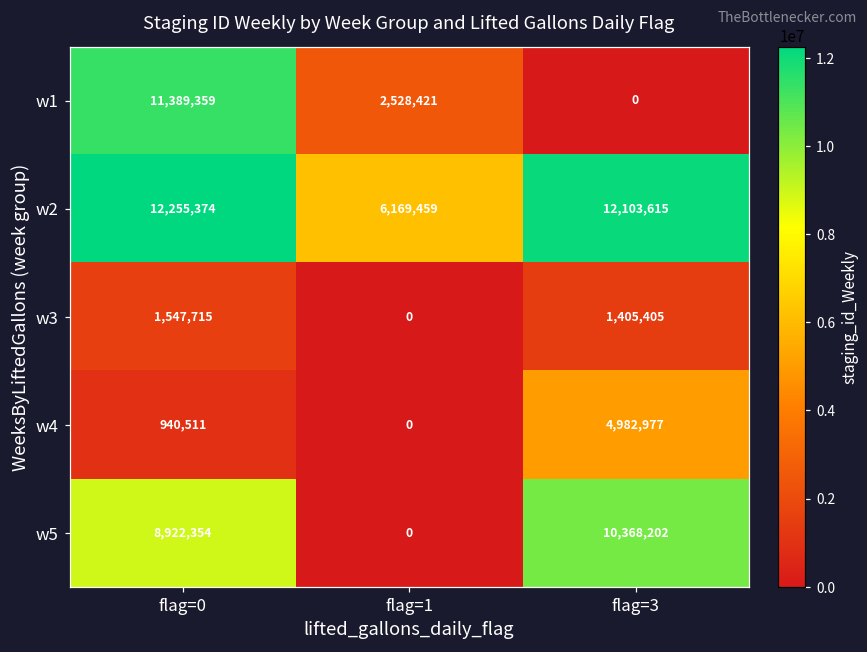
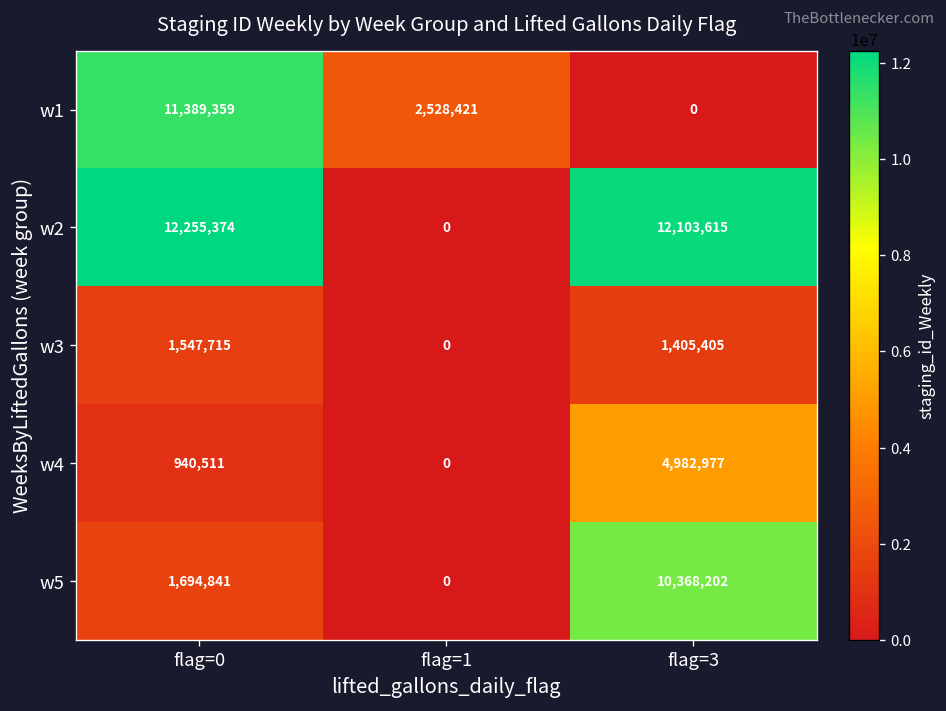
w2, flag=1: 6,169,459 -> 0
w5, flag=0: 8,922,354 -> 1,694,841
